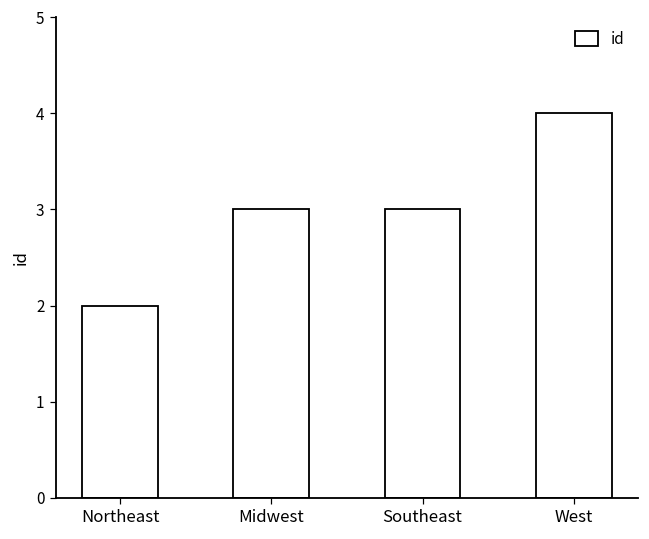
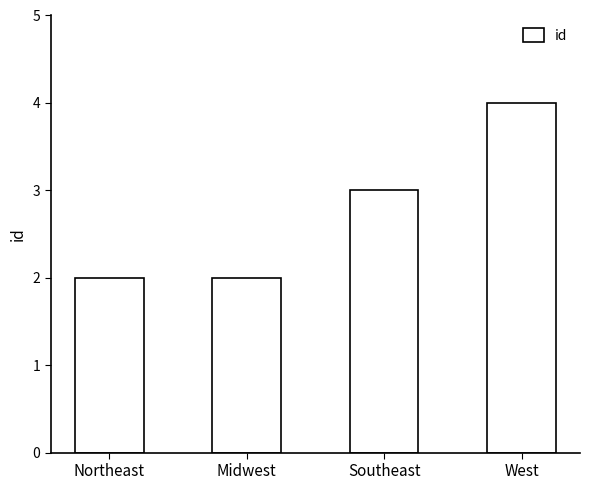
Midwest: 3 -> 2
